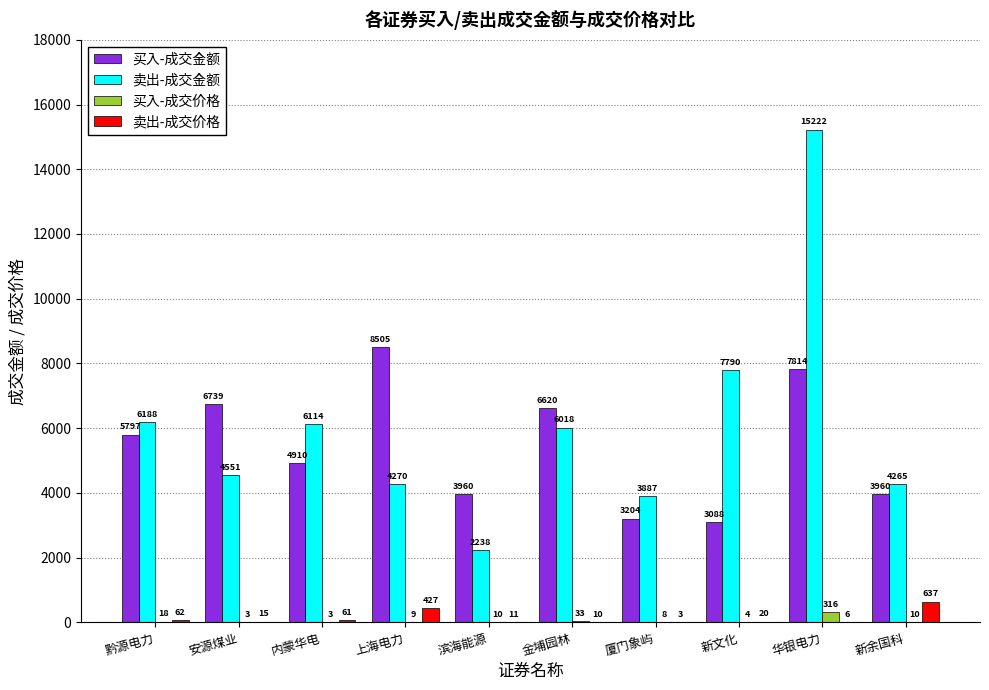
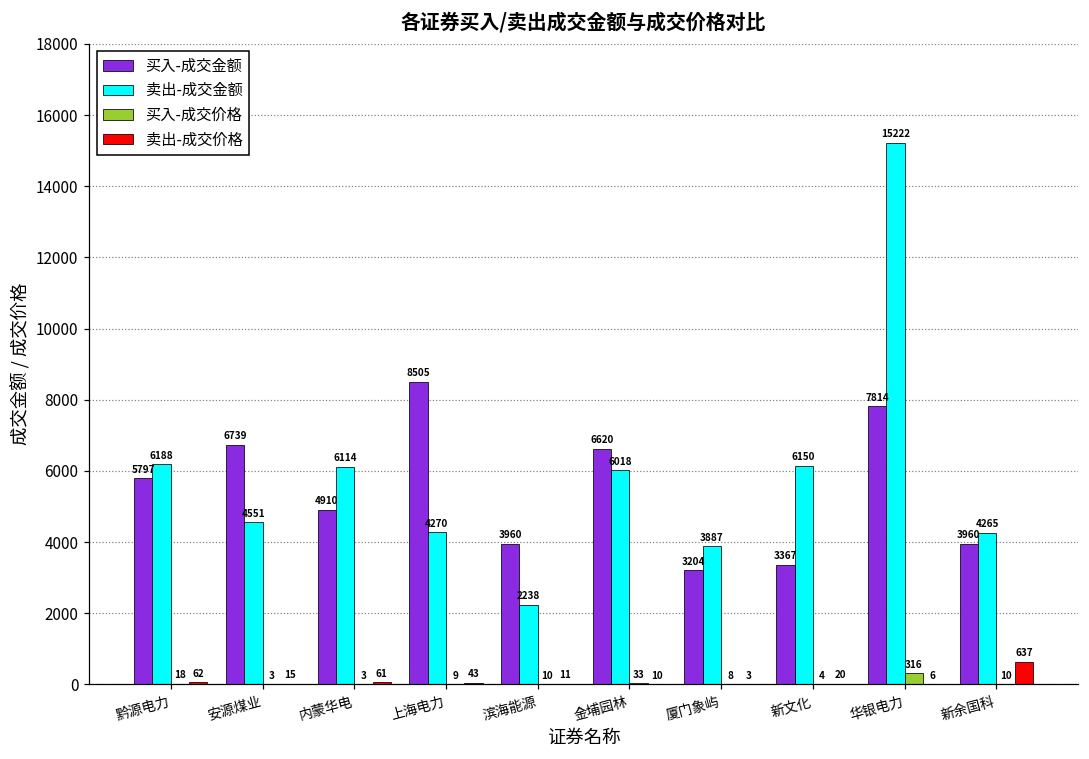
卖出-成交价格, 上海电力: 427 -> 43
买入-成交金额, 新文化: 3088 -> 3367
卖出-成交金额, 新文化: 7790 -> 6150
